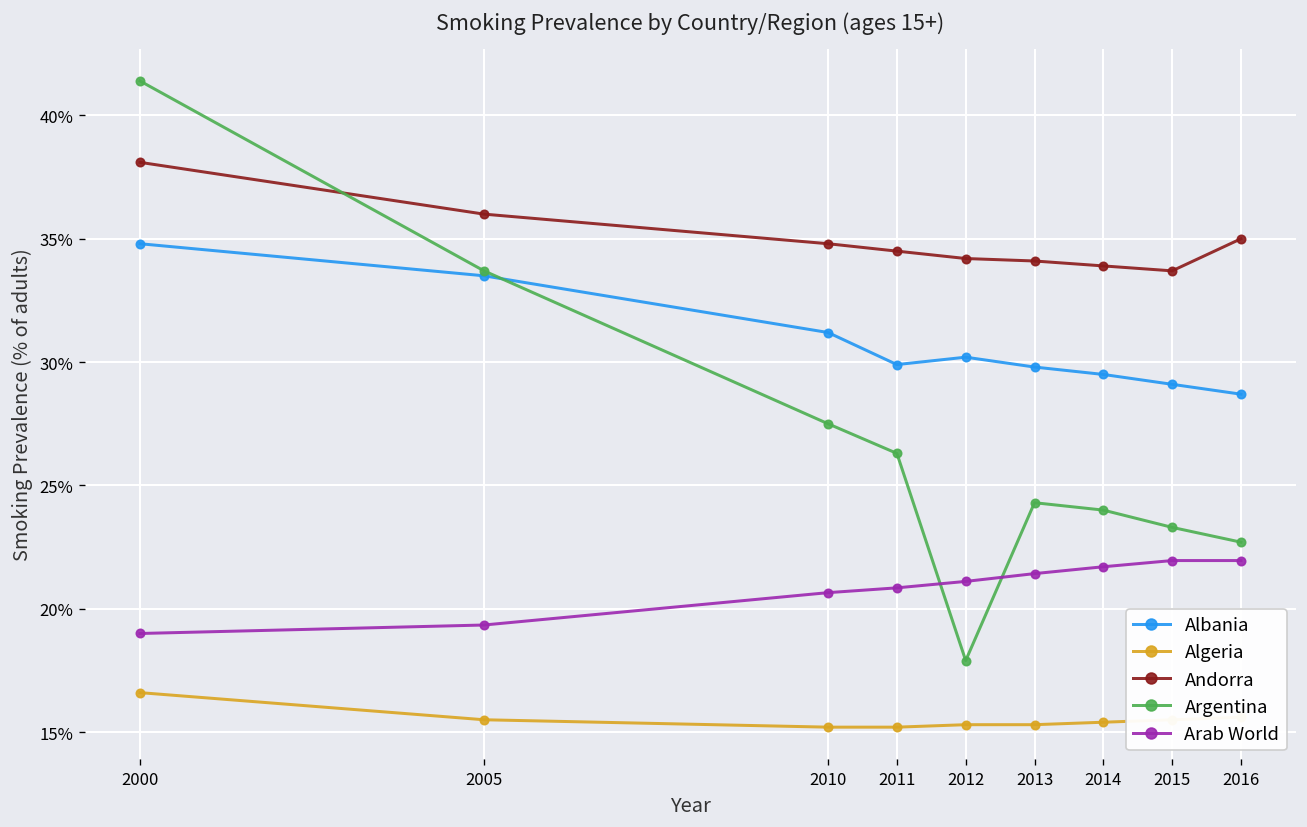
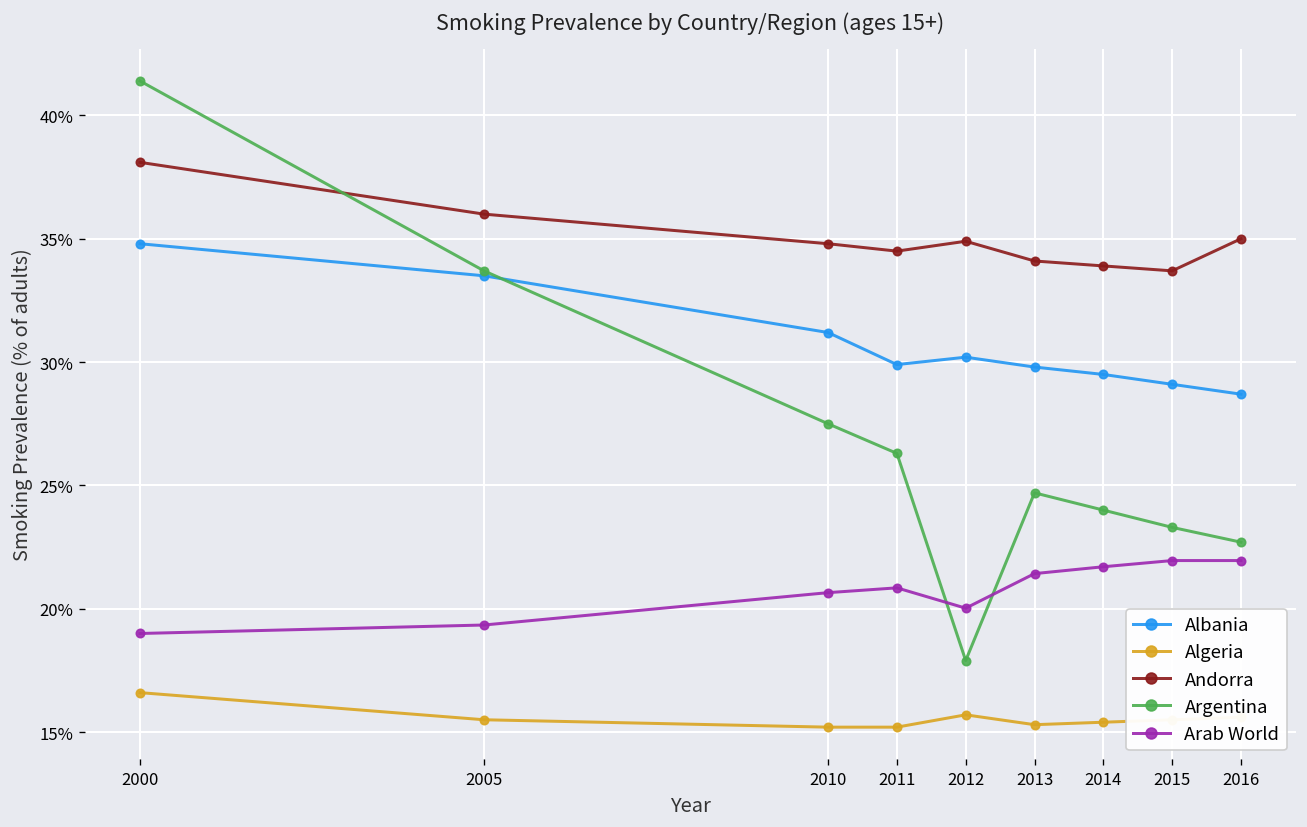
Algeria, 2012: 15.3% -> 15.7%
Andorra, 2012: 34.2% -> 34.9%
Arab World, 2012: 21.1% -> 20.0%
Argentina, 2013: 24.3% -> 24.7%
